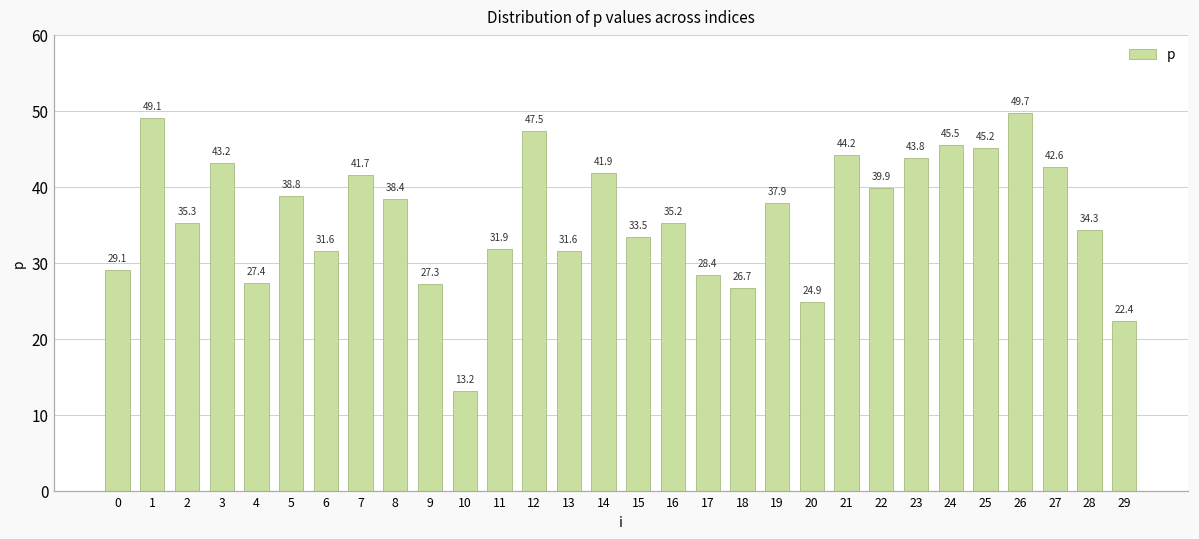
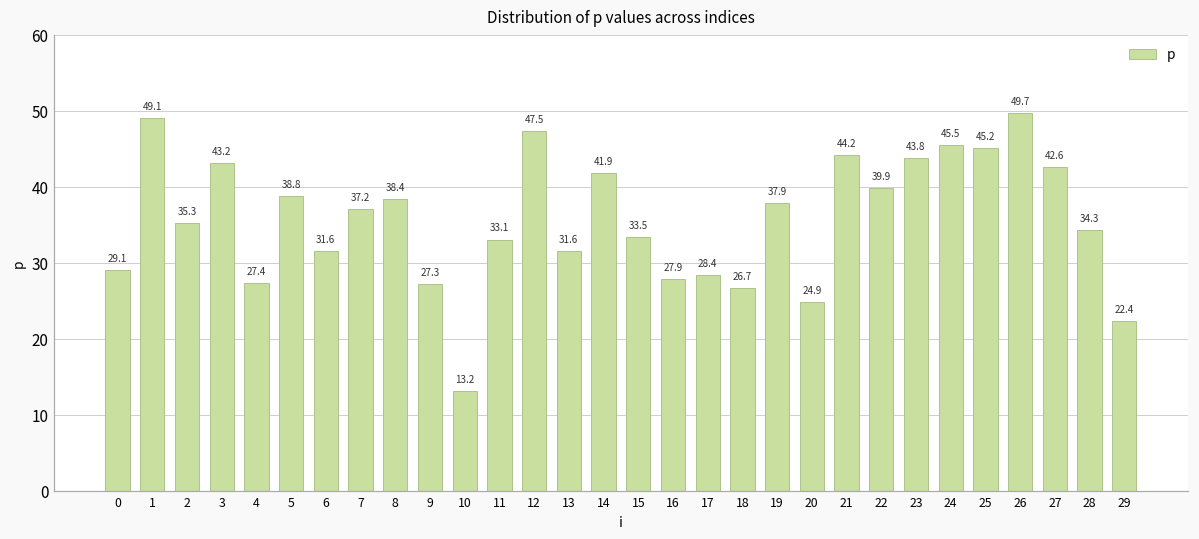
7: 41.7 -> 37.2
11: 31.9 -> 33.1
16: 35.2 -> 27.9
